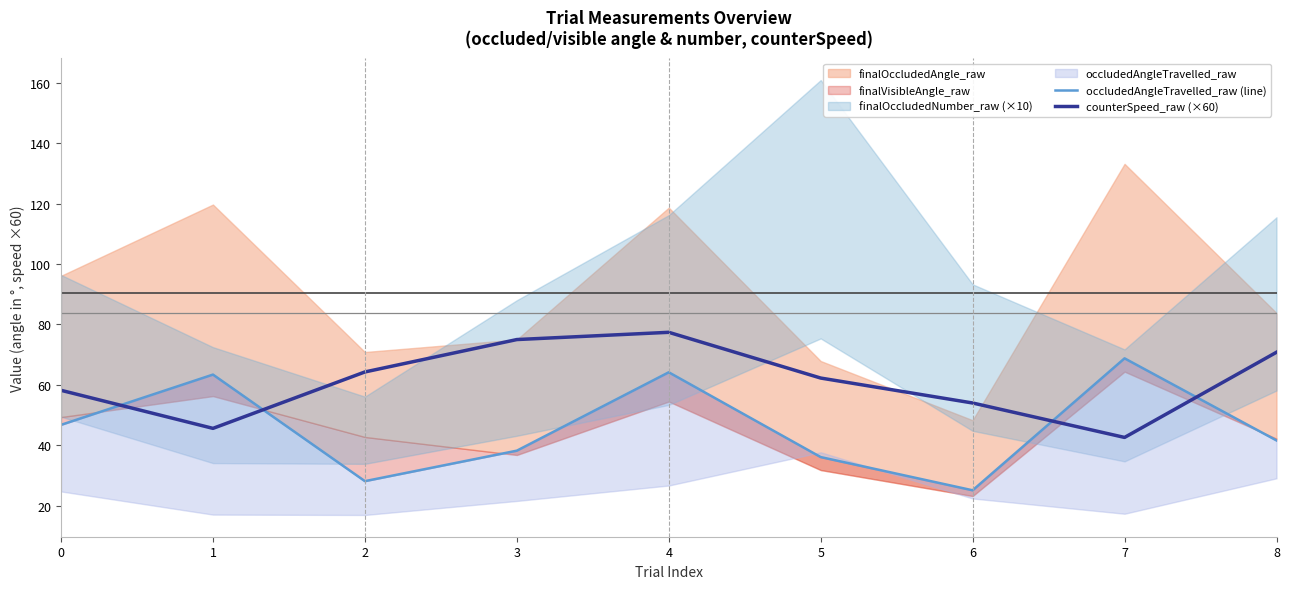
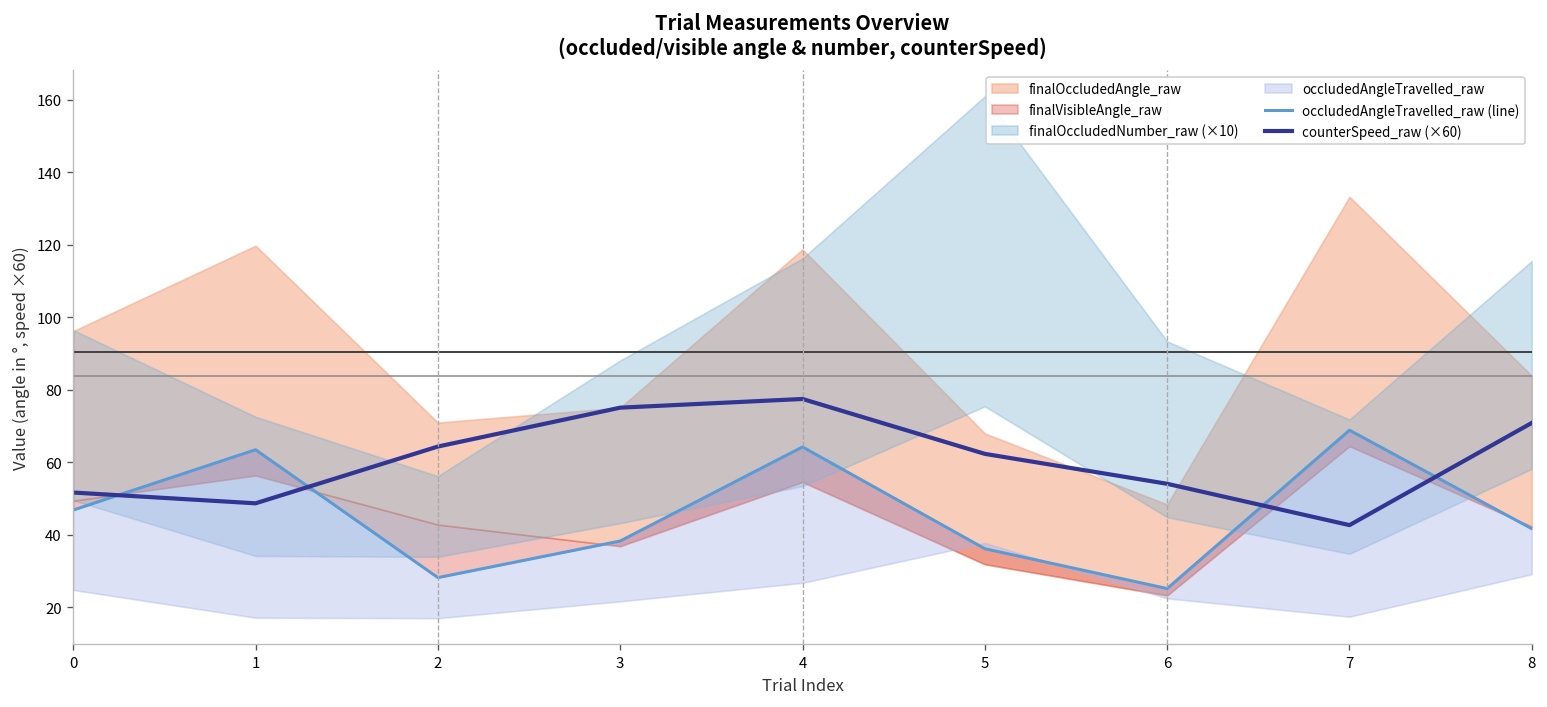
counterSpeed_raw (×60), 0: 58 -> 52
counterSpeed_raw (×60), 1: 46 -> 49
